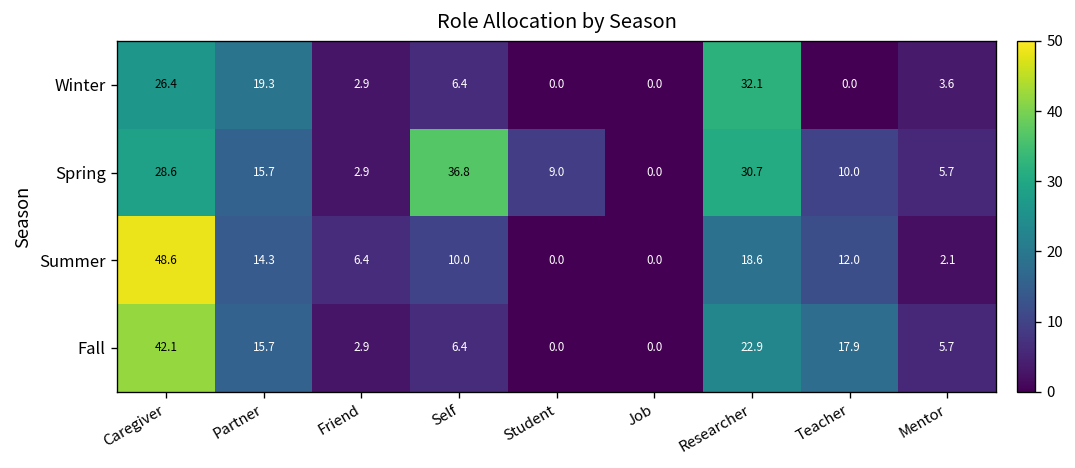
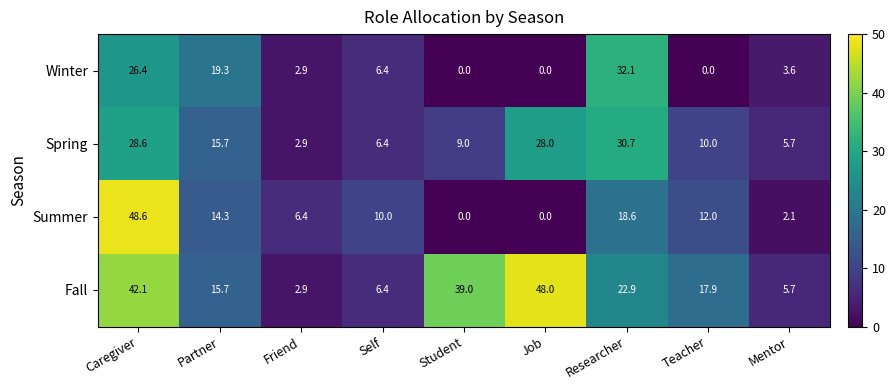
Spring, Self: 36.8 -> 6.4
Spring, Job: 0.0 -> 28.0
Fall, Student: 0.0 -> 39.0
Fall, Job: 0.0 -> 48.0
